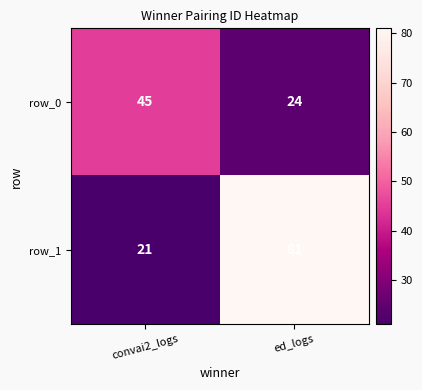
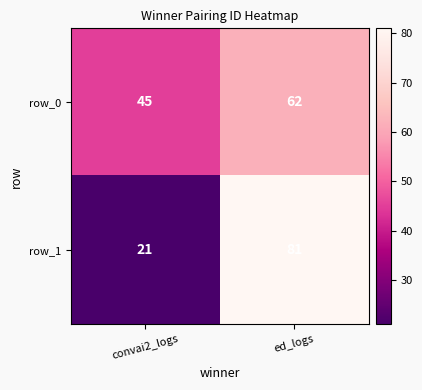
row_0, ed_logs: 24 -> 62
